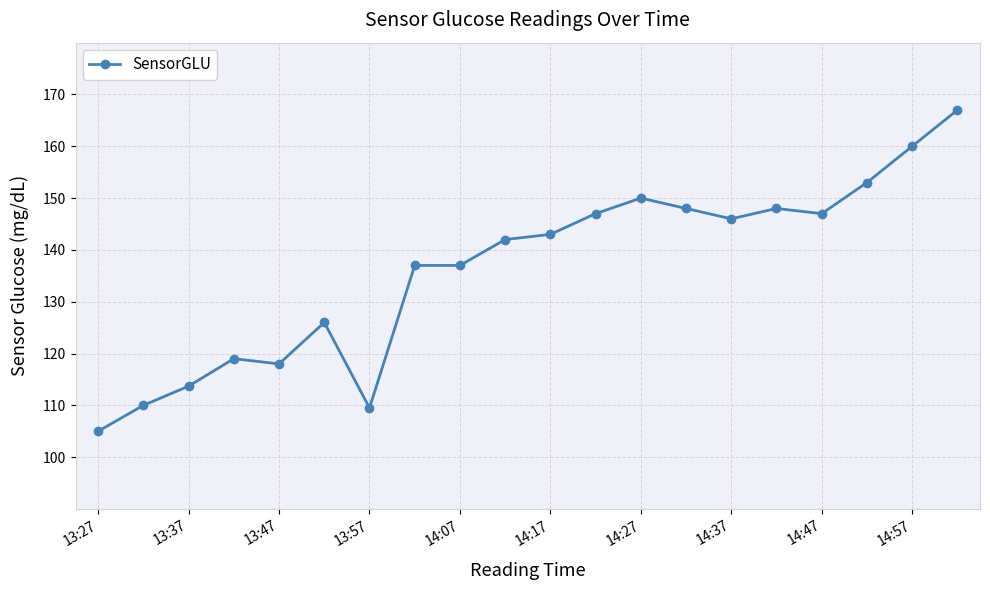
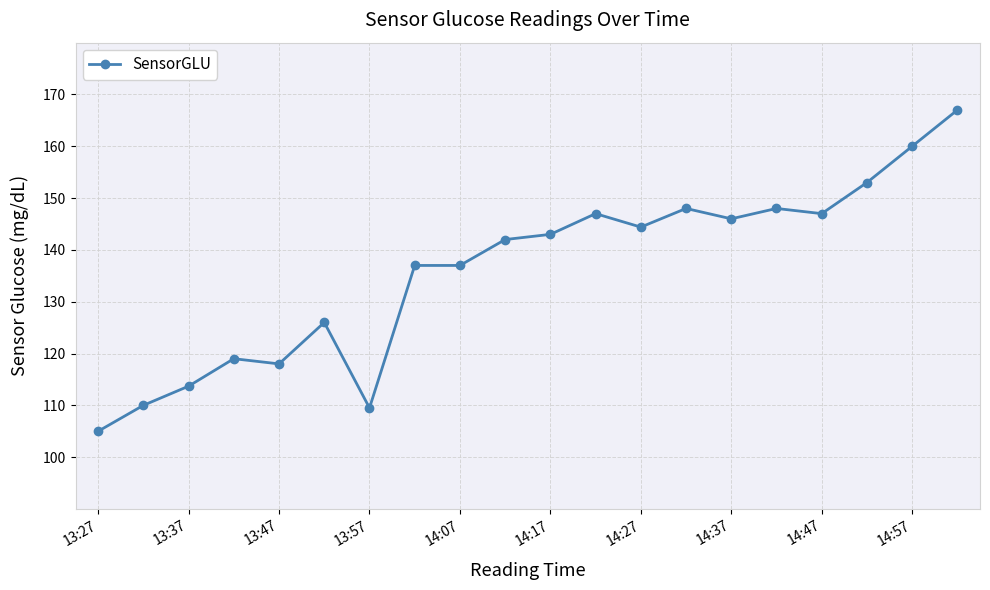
14:27: 150 -> 144
